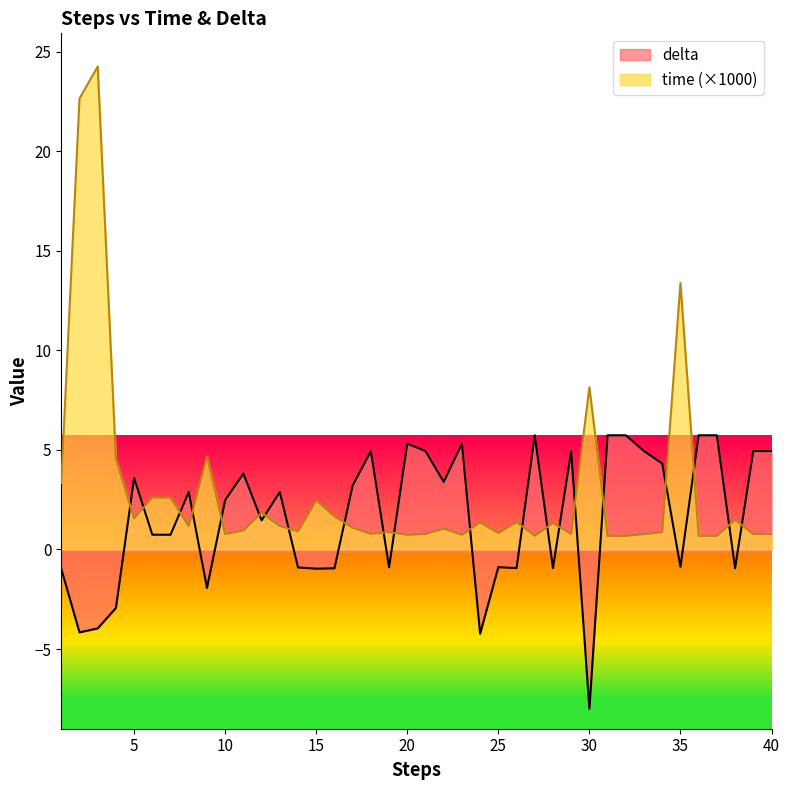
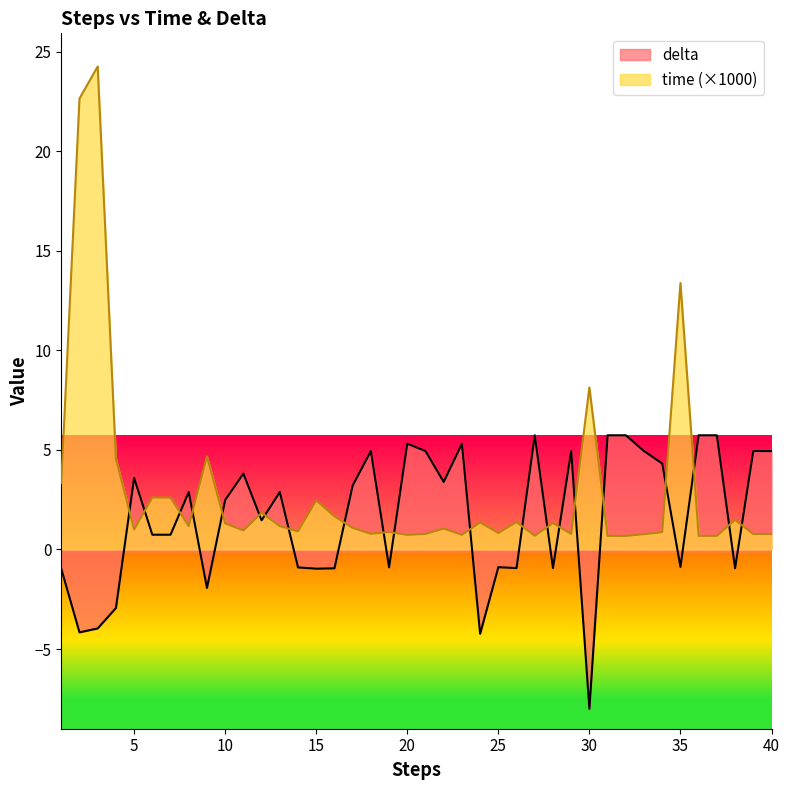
time (×1000), 5: 1.6 -> 1.0
time (×1000), 10: 0.8 -> 1.3
